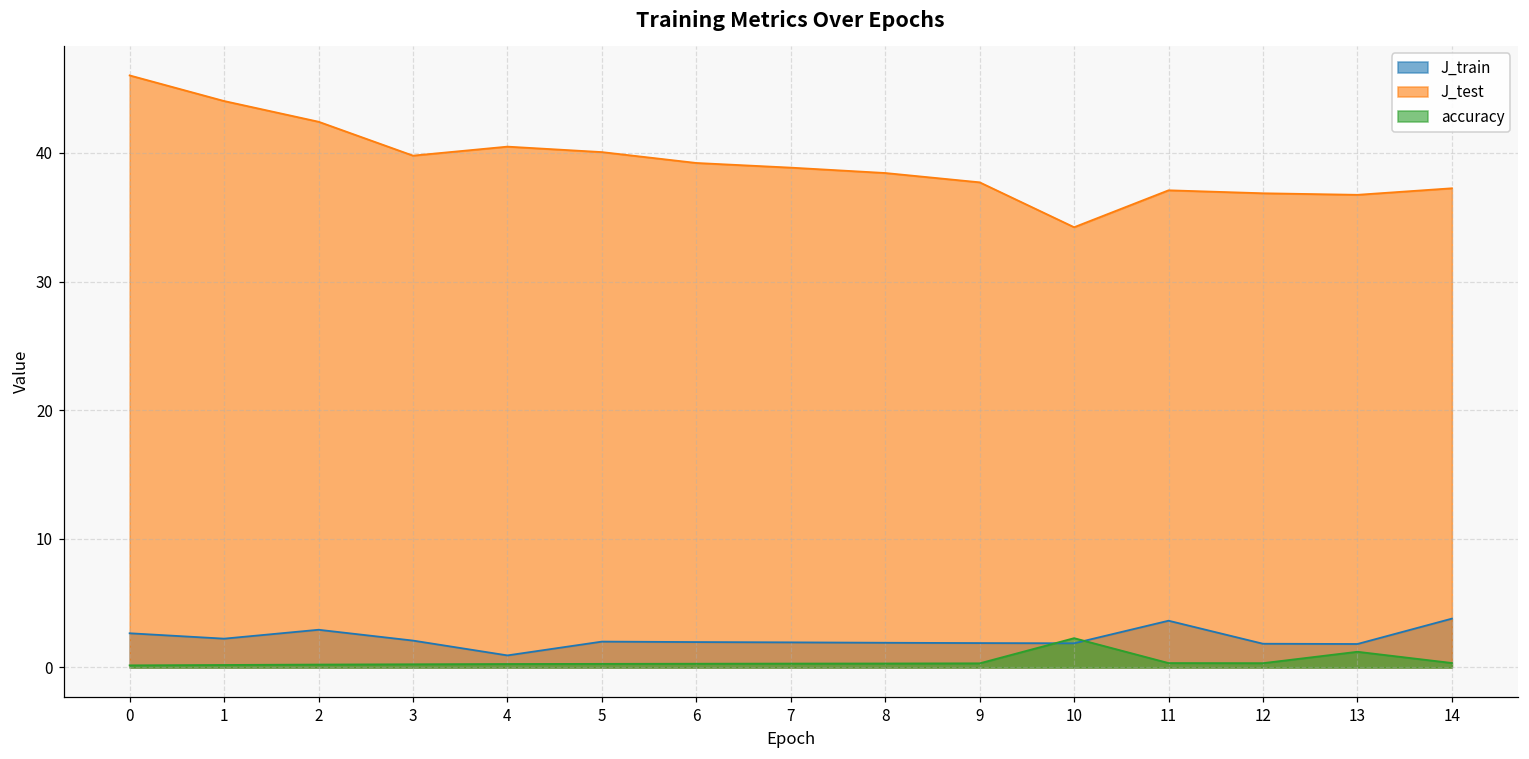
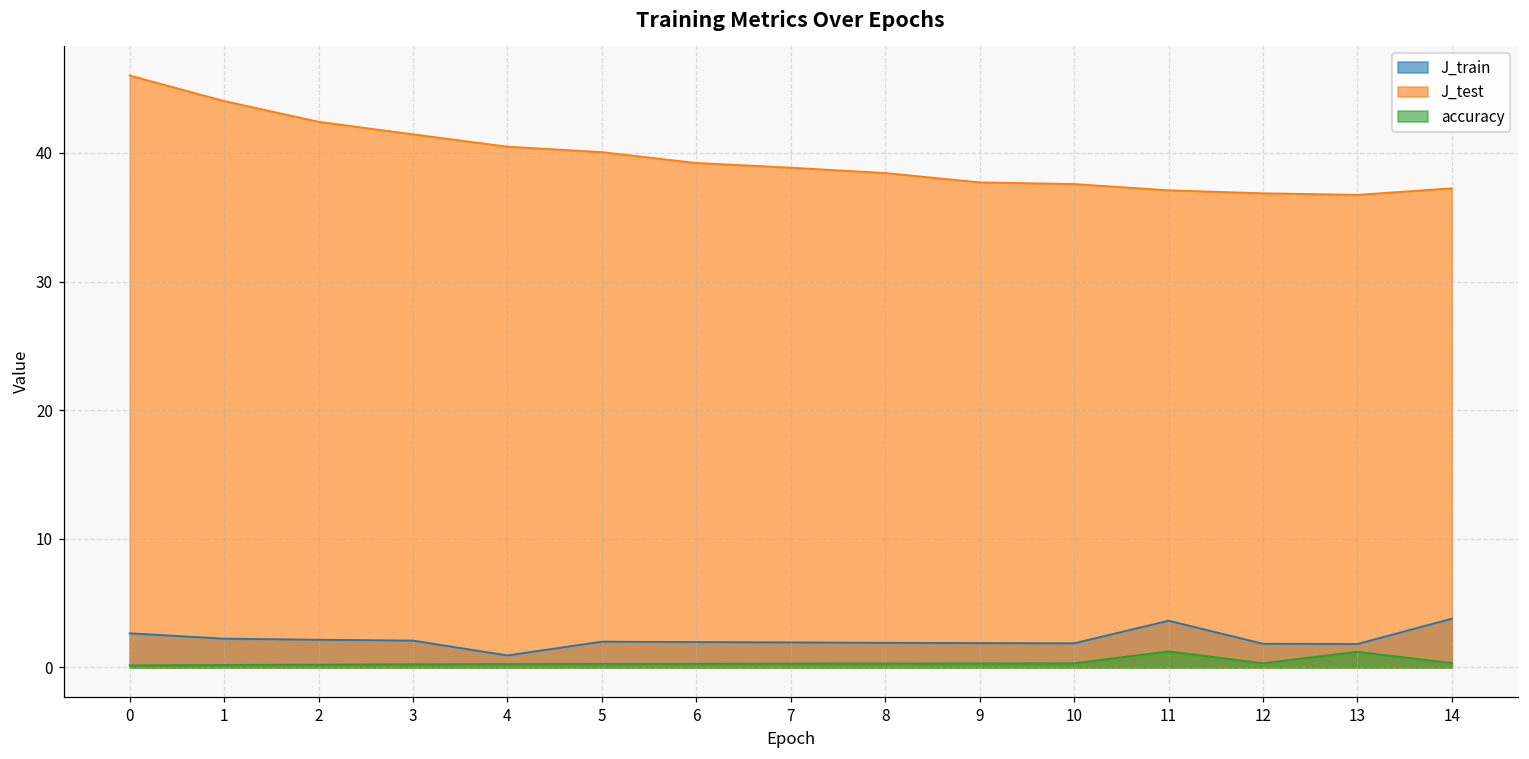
J_train, 2: 2.9 -> 2.2
J_test, 3: 39.8 -> 41.5
J_test, 10: 34.2 -> 37.6
accuracy, 10: 2.3 -> 0.3
accuracy, 11: 0.3 -> 1.3
